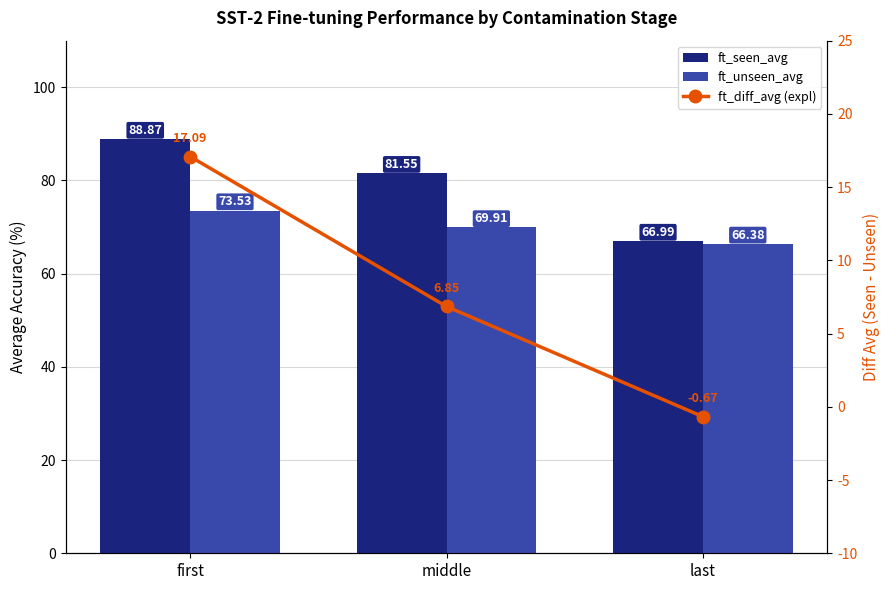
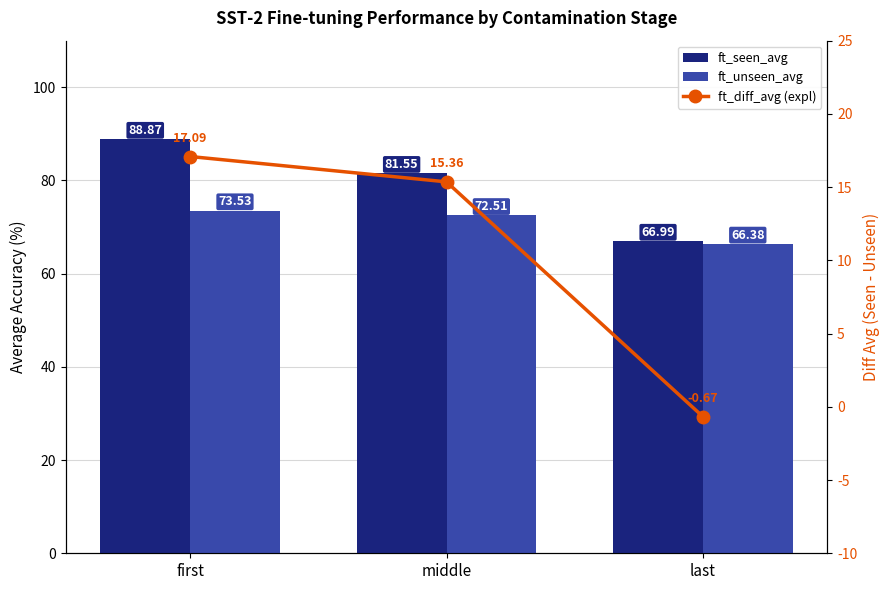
ft_unseen_avg, middle: 69.91 -> 72.51
ft_diff_avg (expl), middle: 6.85 -> 15.36
